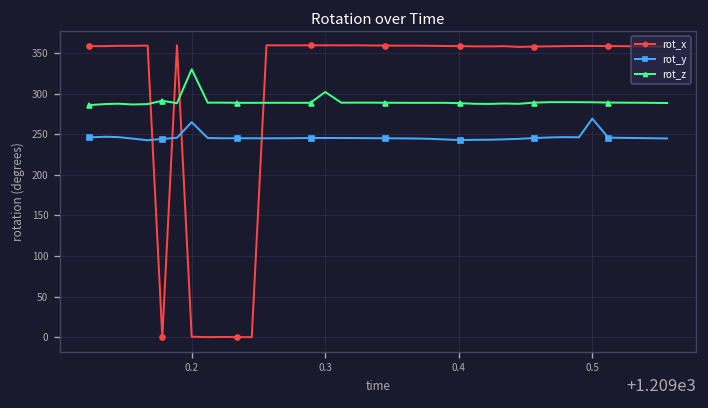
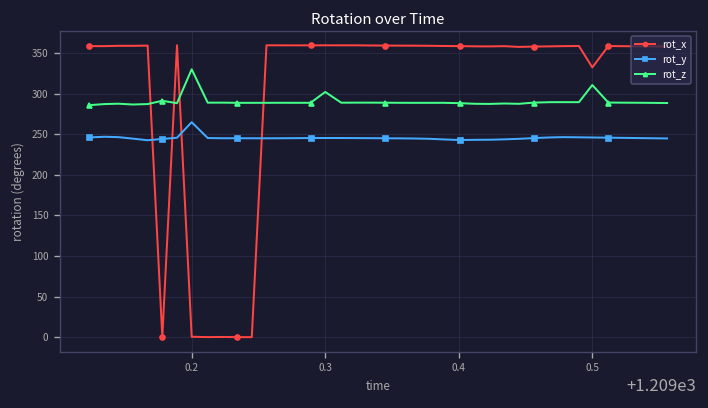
rot_x, 0.5: 360 -> 330
rot_y, 0.5: 270 -> 250
rot_z, 0.5: 290 -> 310
